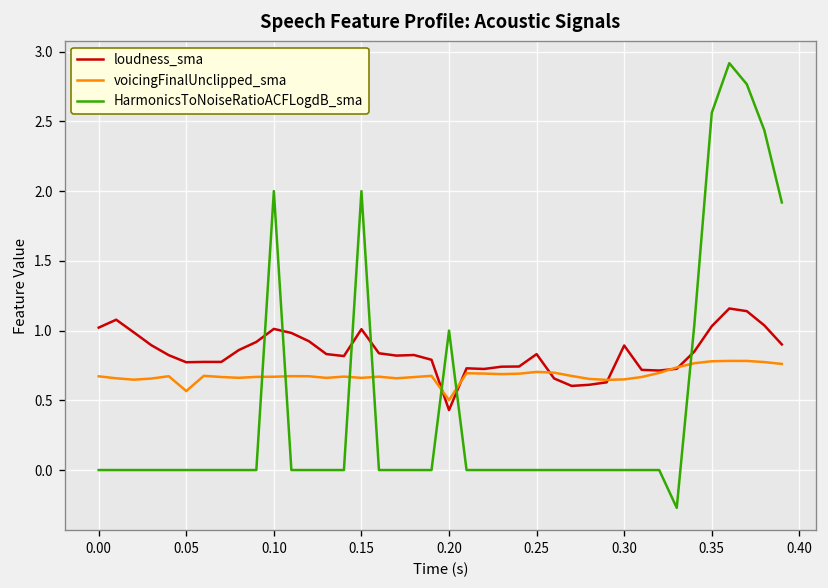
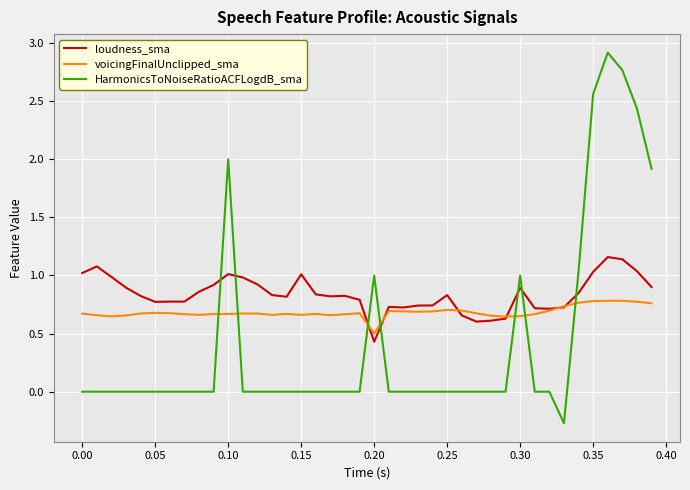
voicingFinalUnclipped_sma, 0.05: 0.57 -> 0.68
HarmonicsToNoiseRatioACFLogdB_sma, 0.15: 2 -> 0
HarmonicsToNoiseRatioACFLogdB_sma, 0.30: 0 -> 1
